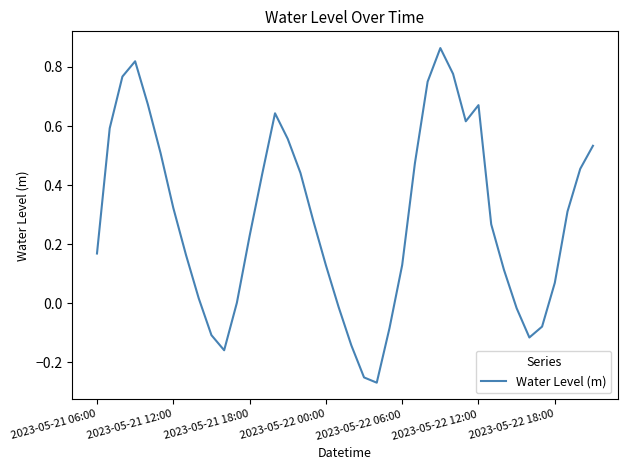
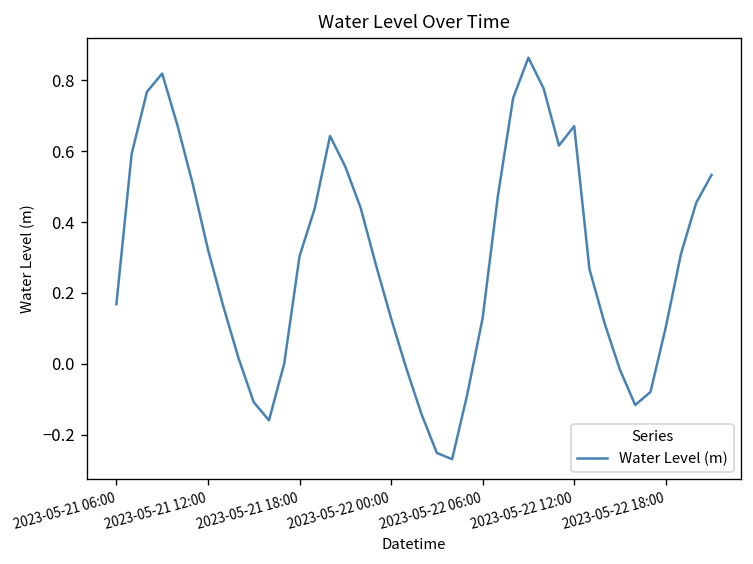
2023-05-21 18:00: 0.23 -> 0.30
2023-05-22 18:00: 0.07 -> 0.10
